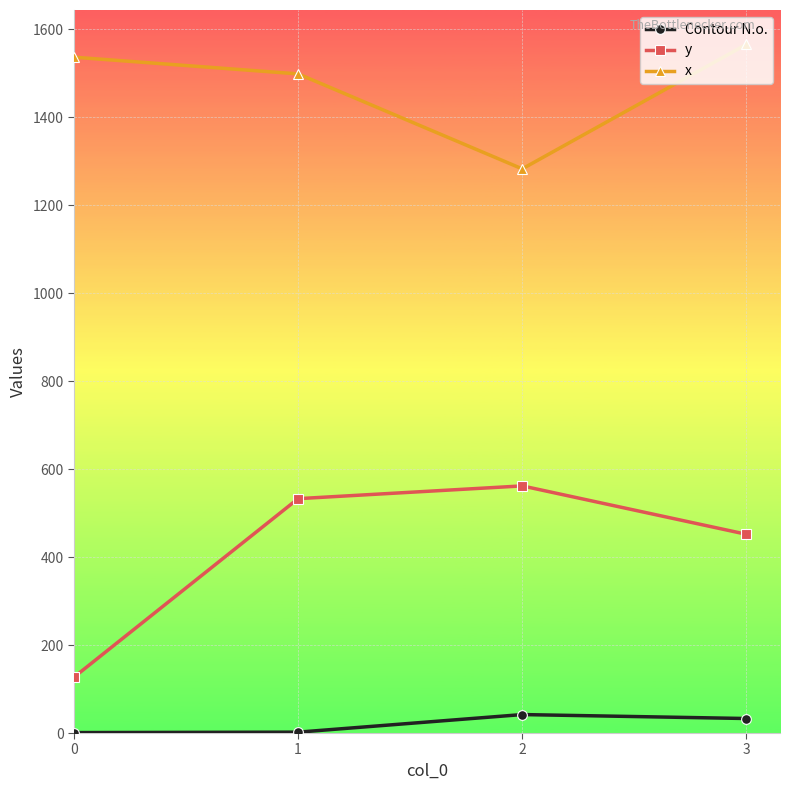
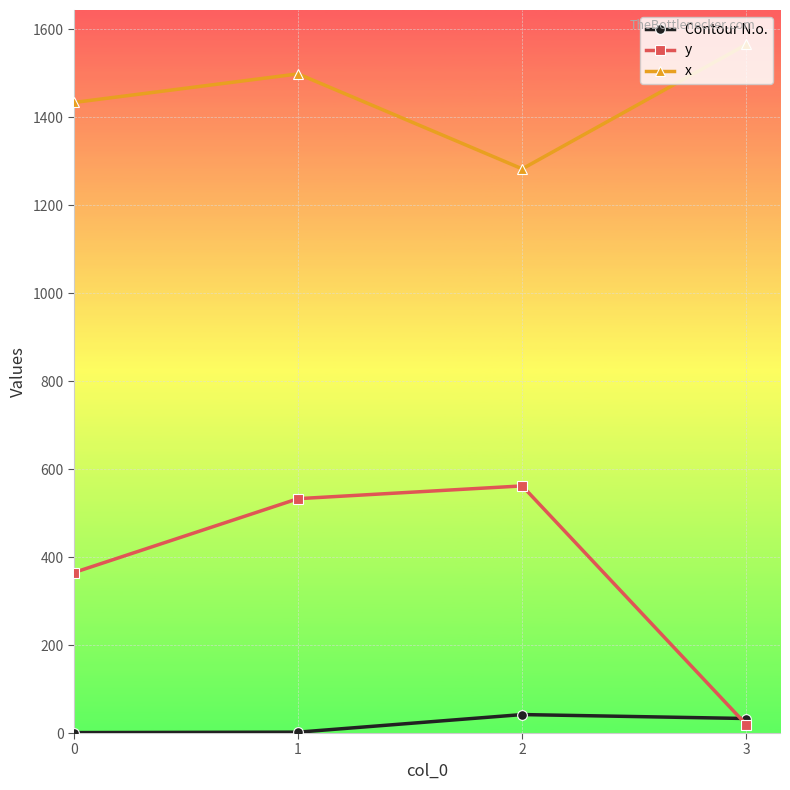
y, 0: 130 -> 370
x, 0: 1540 -> 1430
y, 3: 450 -> 20
